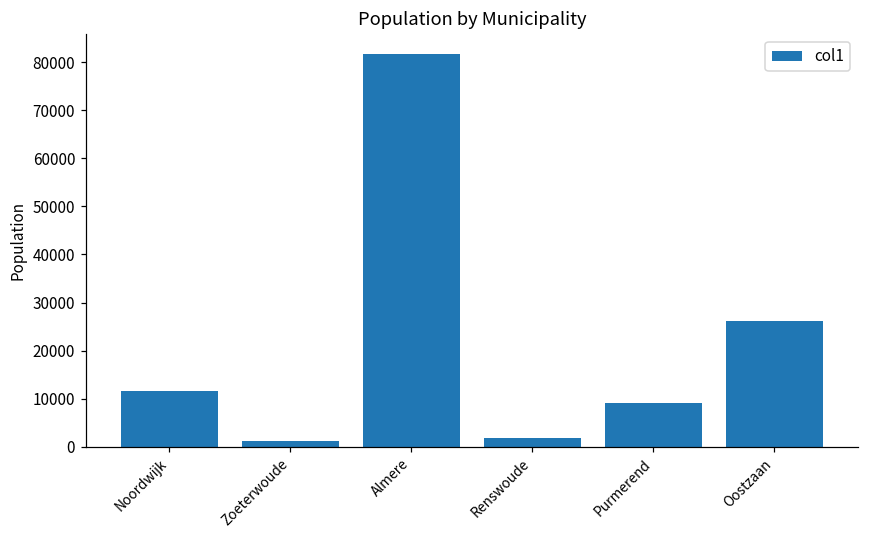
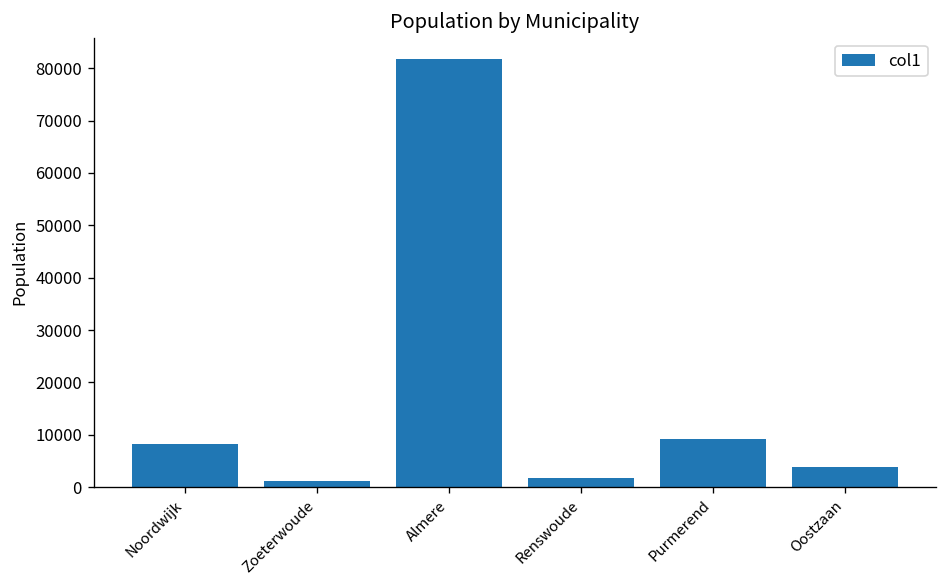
Noordwijk: 12000 -> 8000
Oostzaan: 26000 -> 4000
